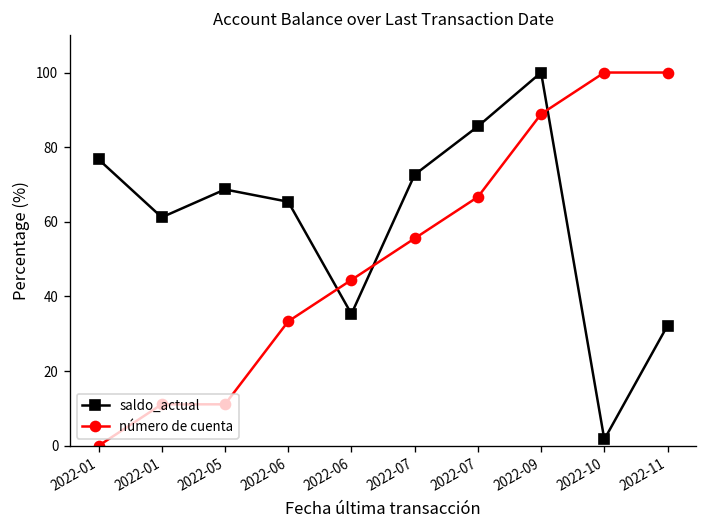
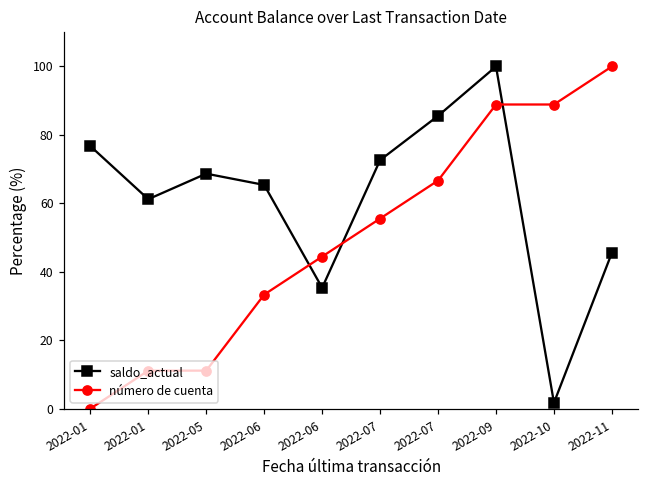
número de cuenta, 2022-10: 100 -> 89
saldo_actual, 2022-11: 32 -> 46
